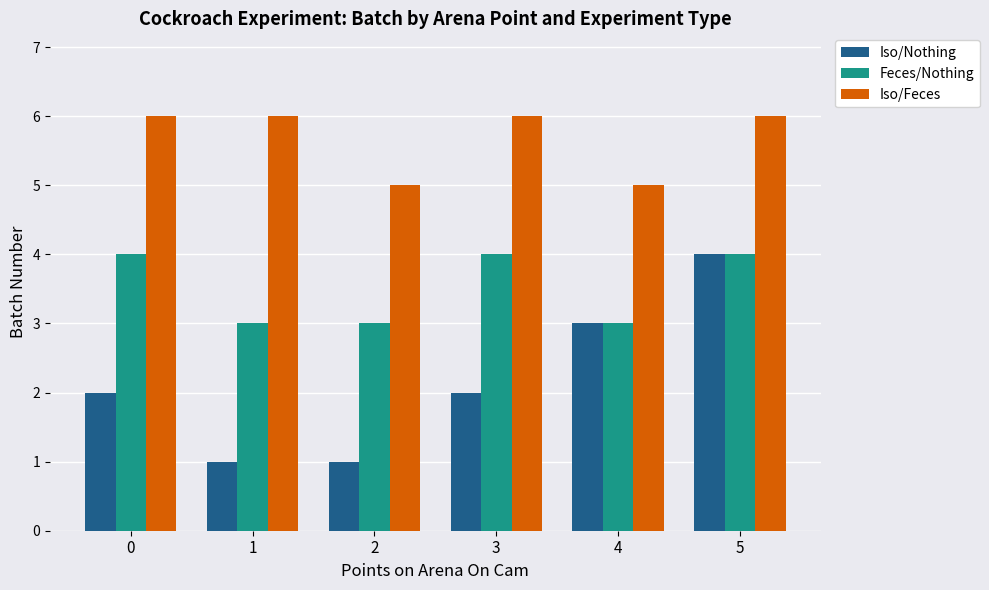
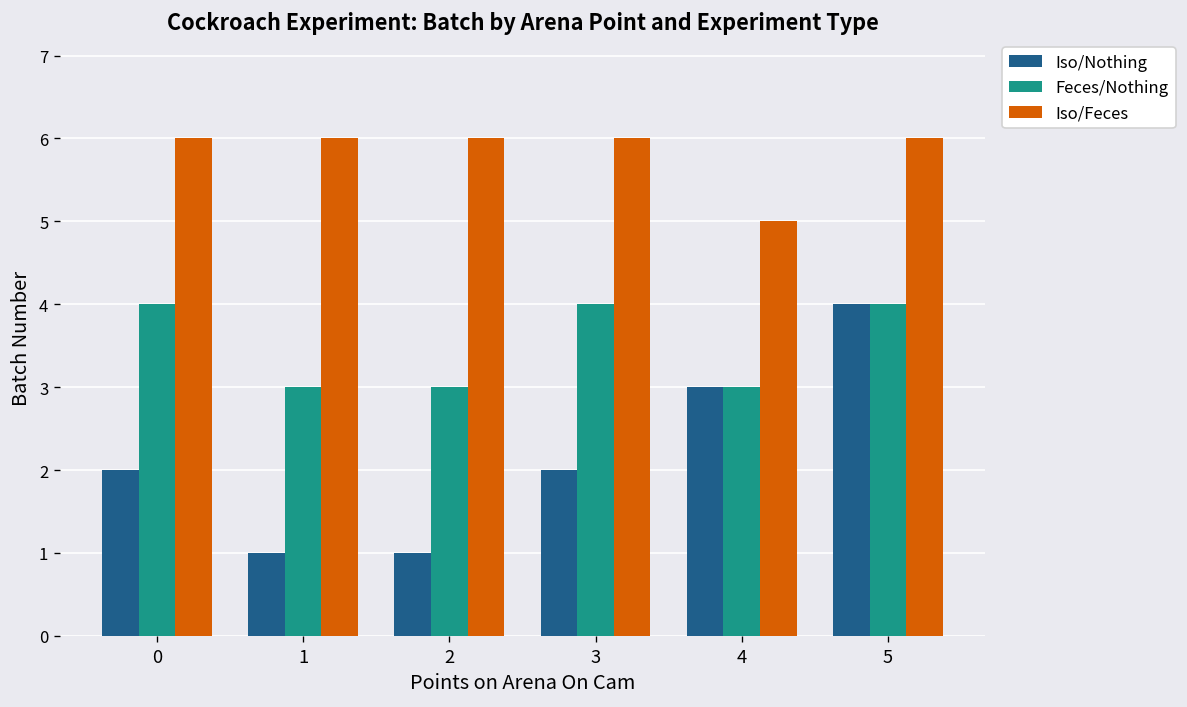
Iso/Feces, 2: 5 -> 6
